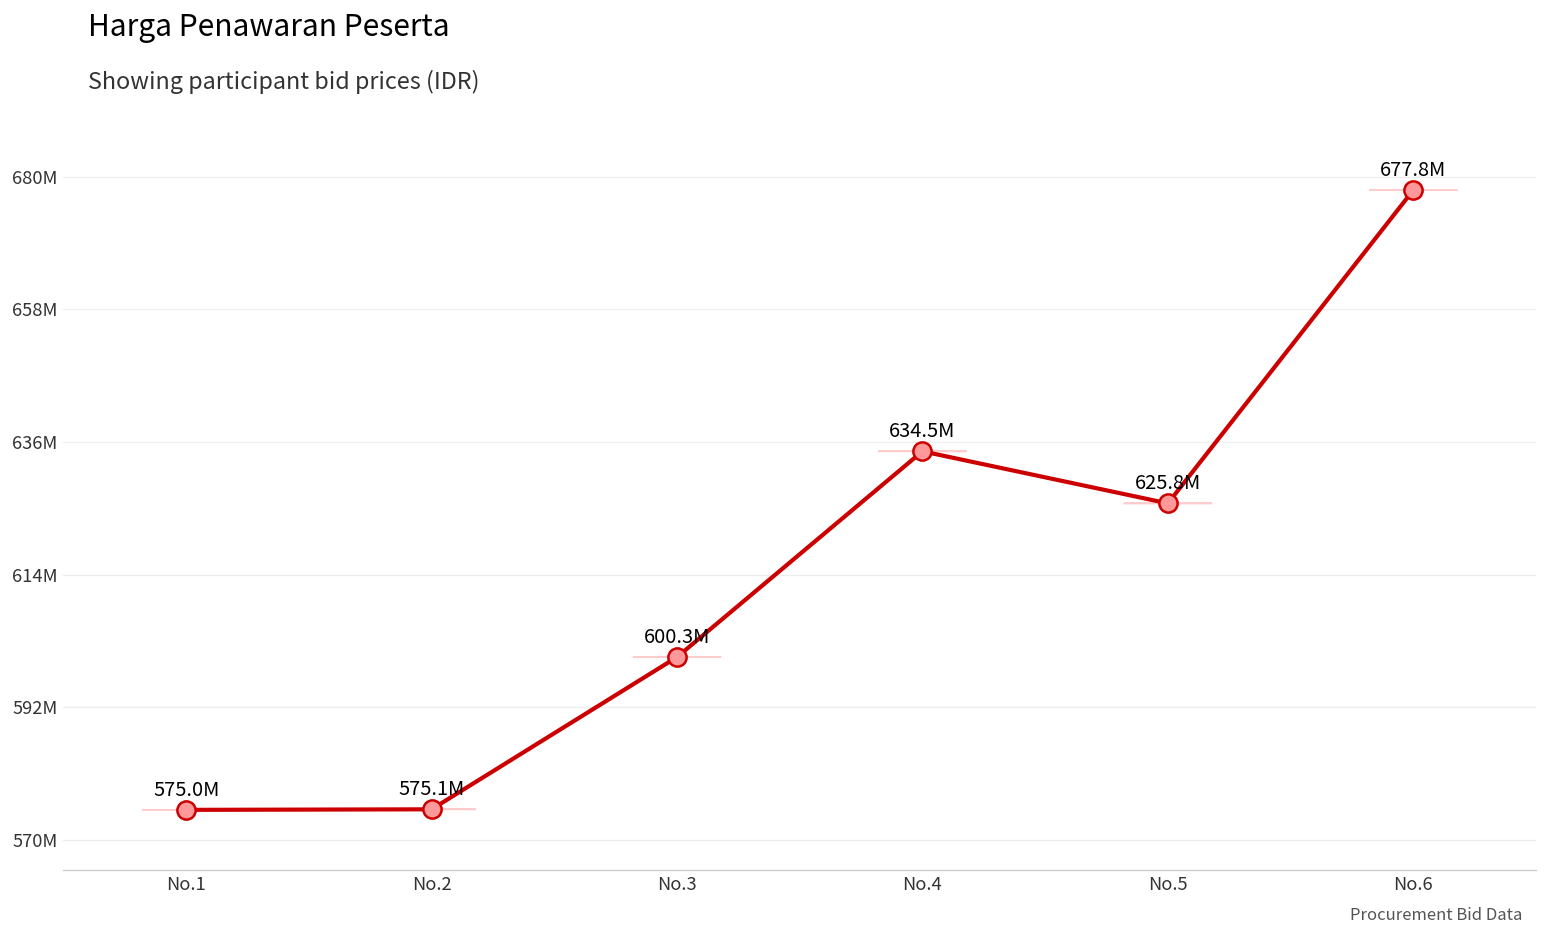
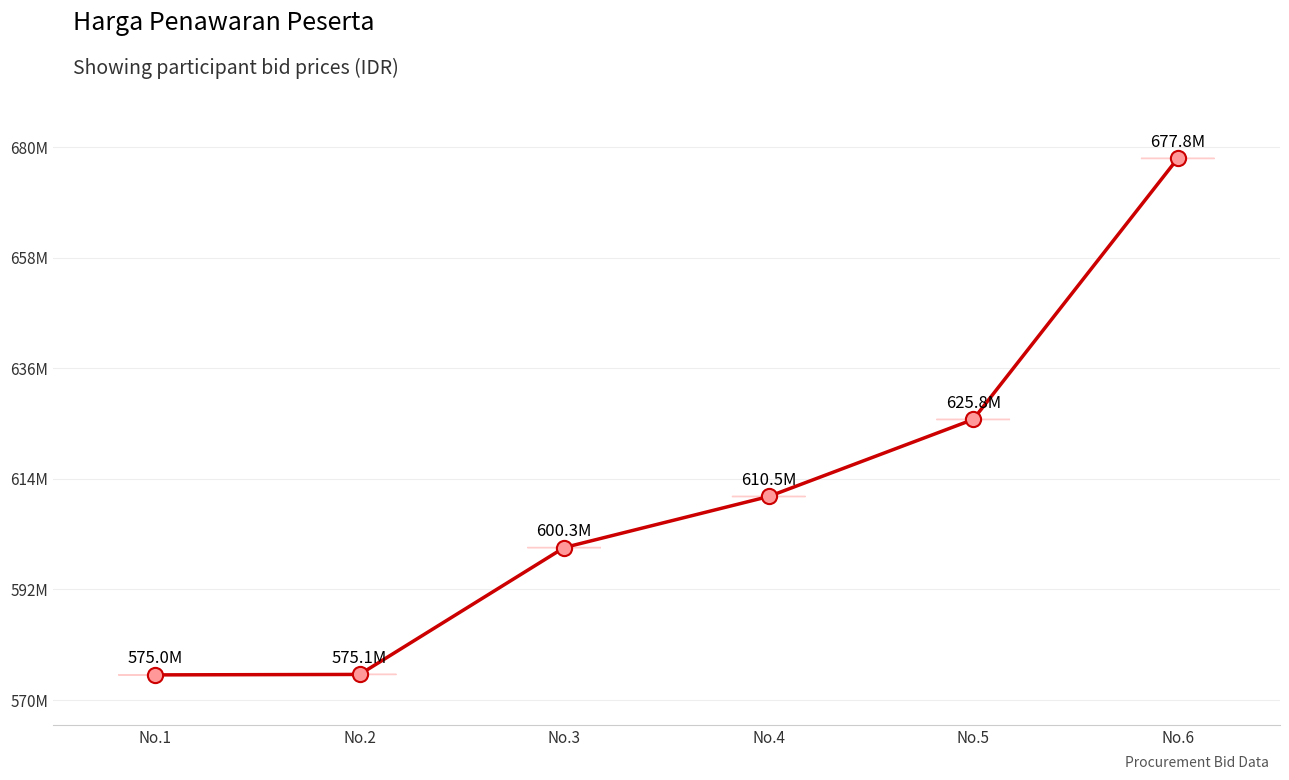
No.4: 634.5M -> 610.5M
